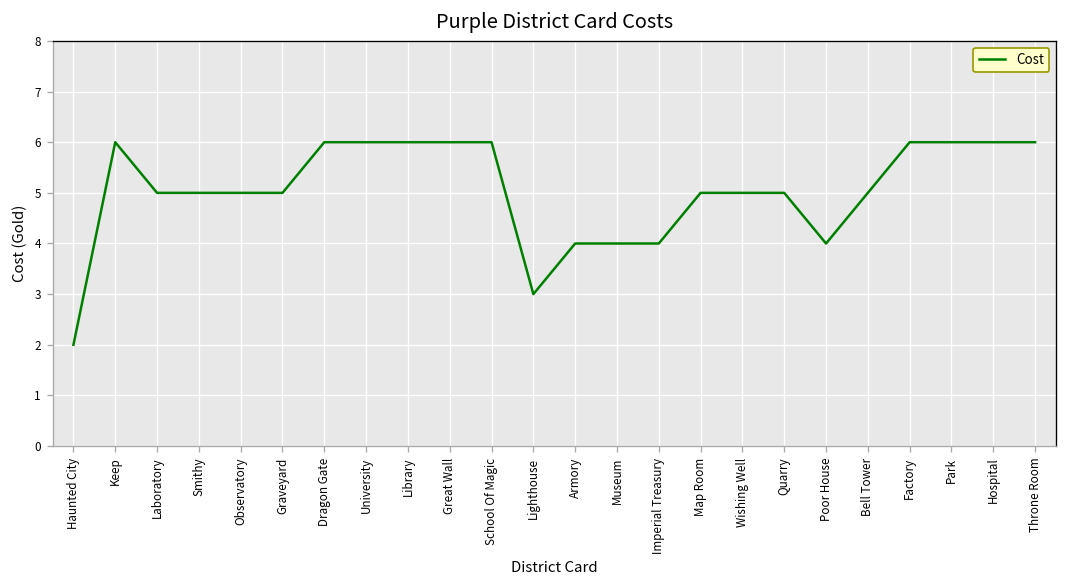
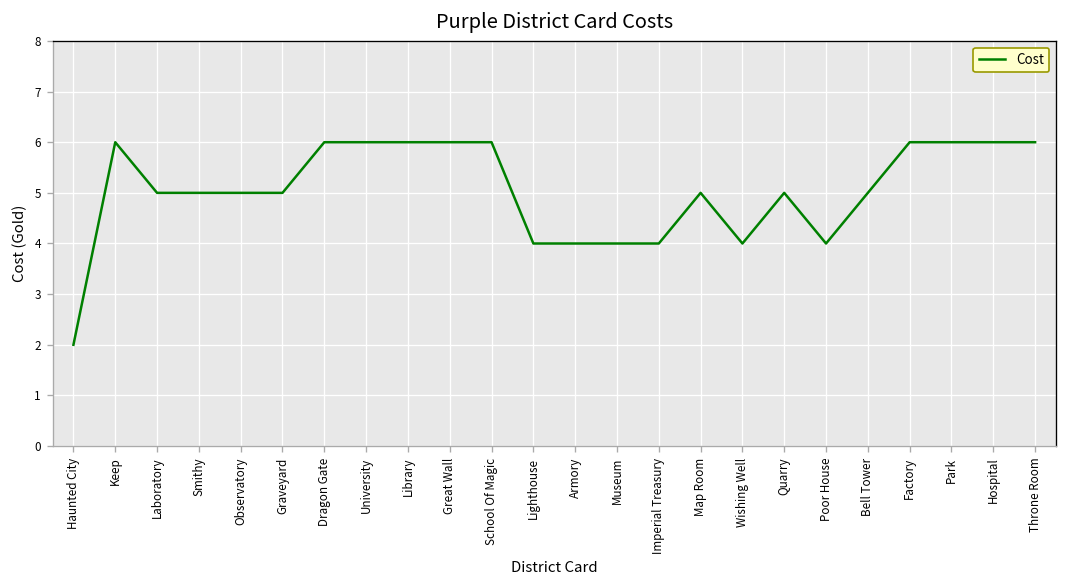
Lighthouse: 3 -> 4
Wishing Well: 5 -> 4
